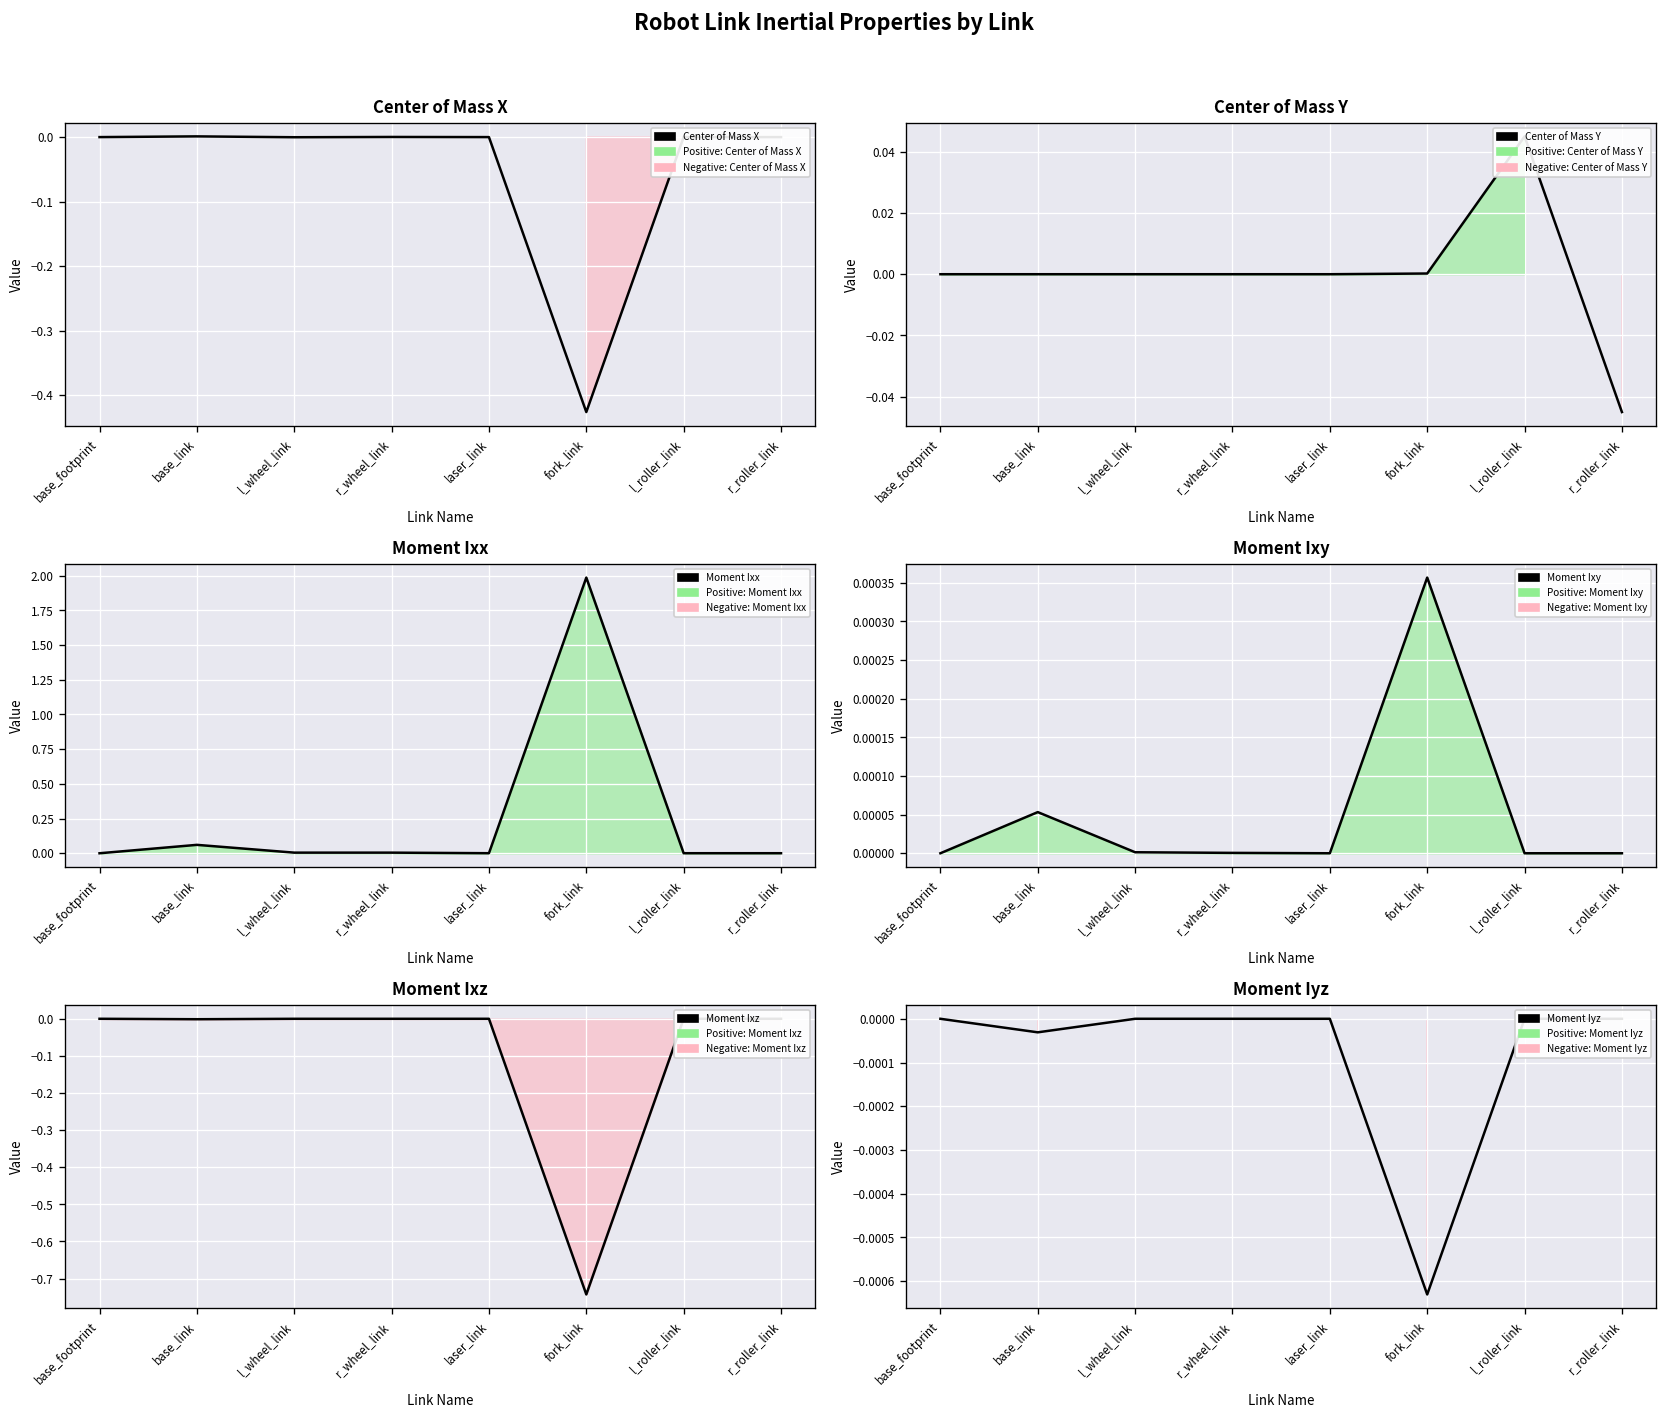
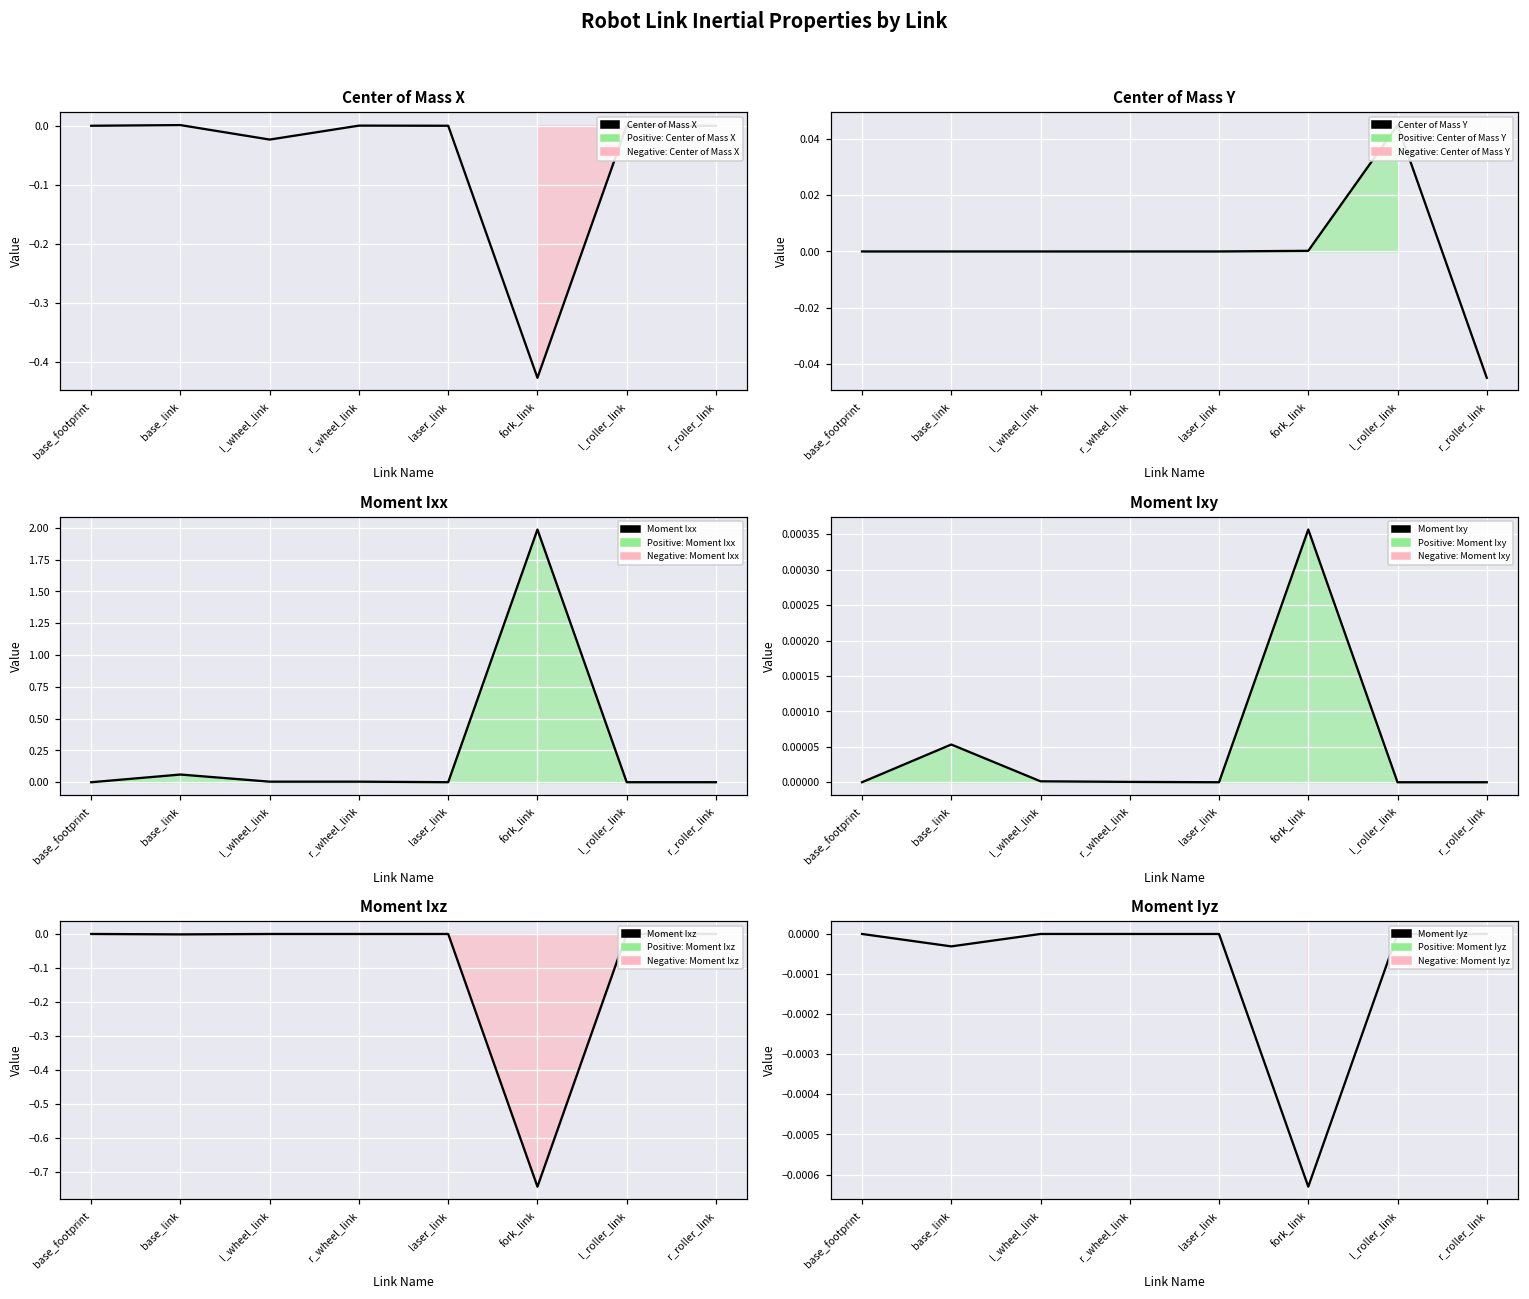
Center of Mass X, l_wheel_link: 0.00 -> -0.02
